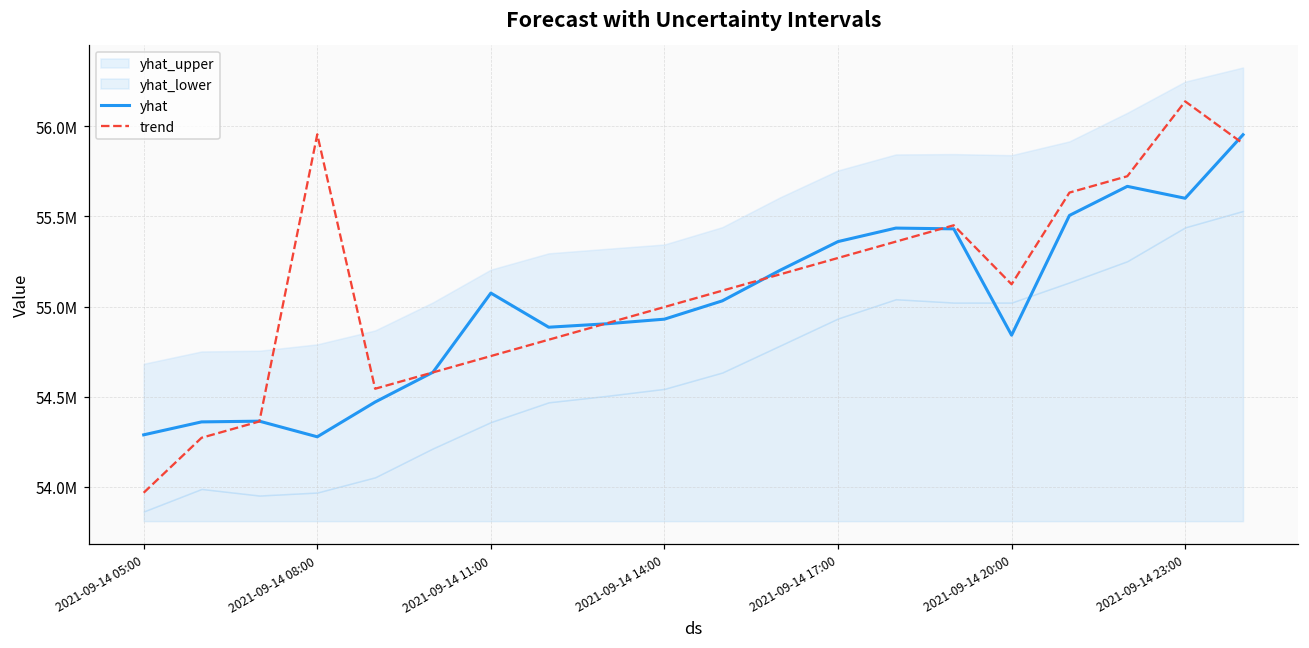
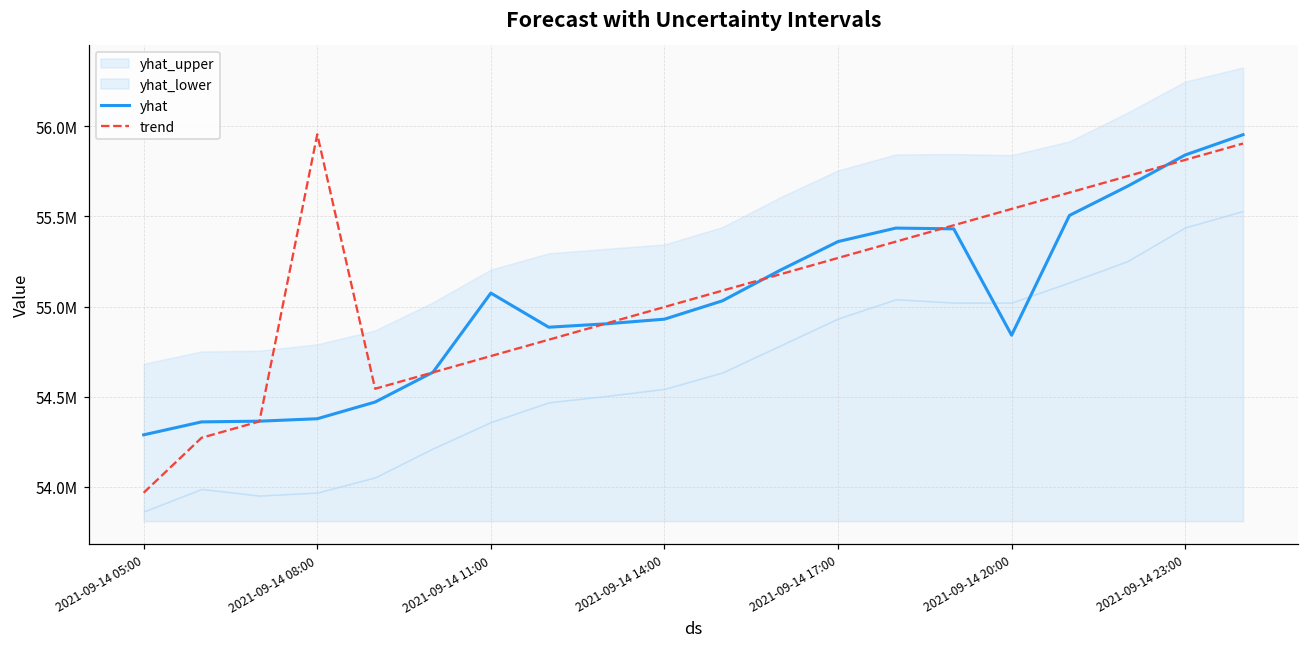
yhat, 2021-09-14 08:00: 54280000 -> 54380000
trend, 2021-09-14 20:00: 55120000 -> 55540000
yhat, 2021-09-14 23:00: 55600000 -> 55840000
trend, 2021-09-14 23:00: 56140000 -> 55810000
